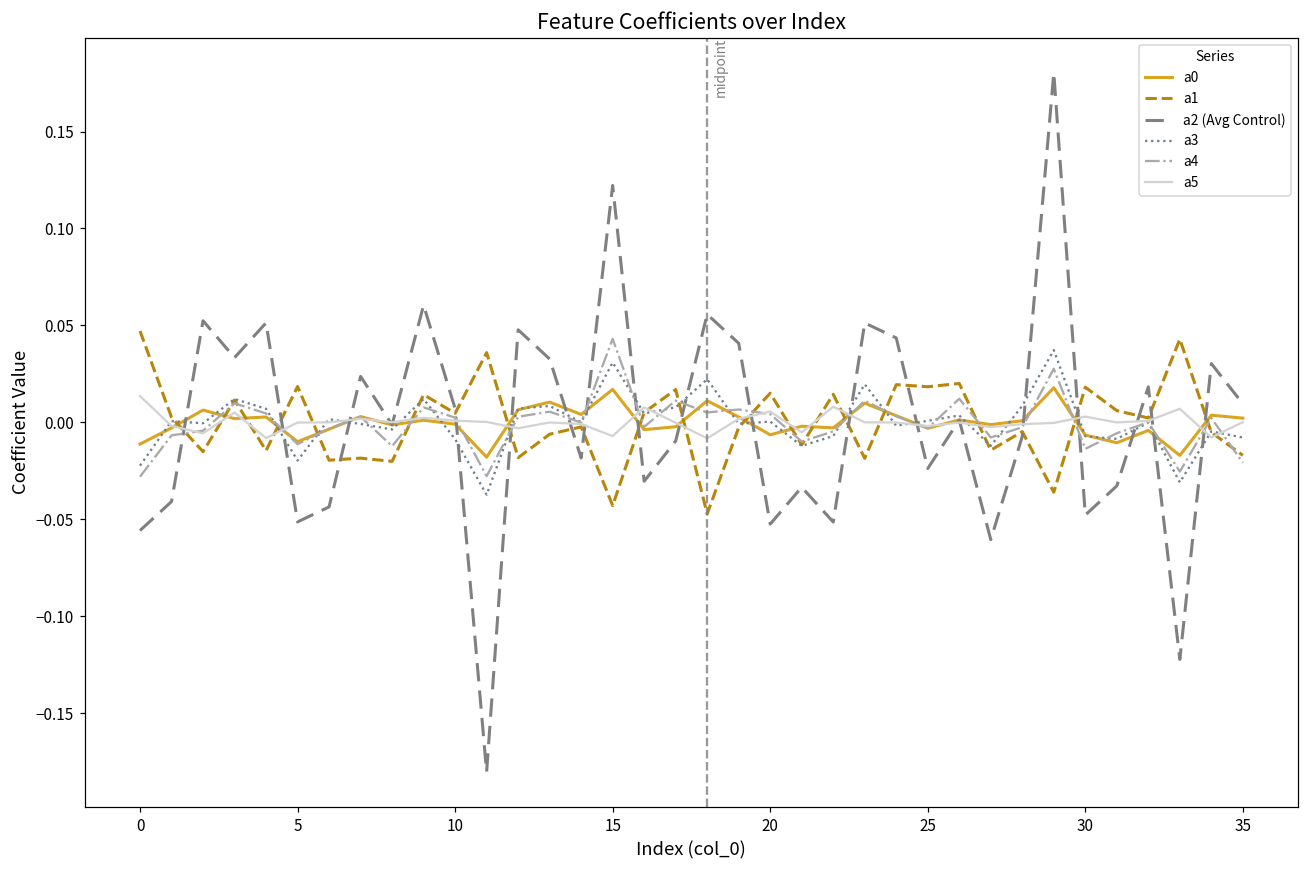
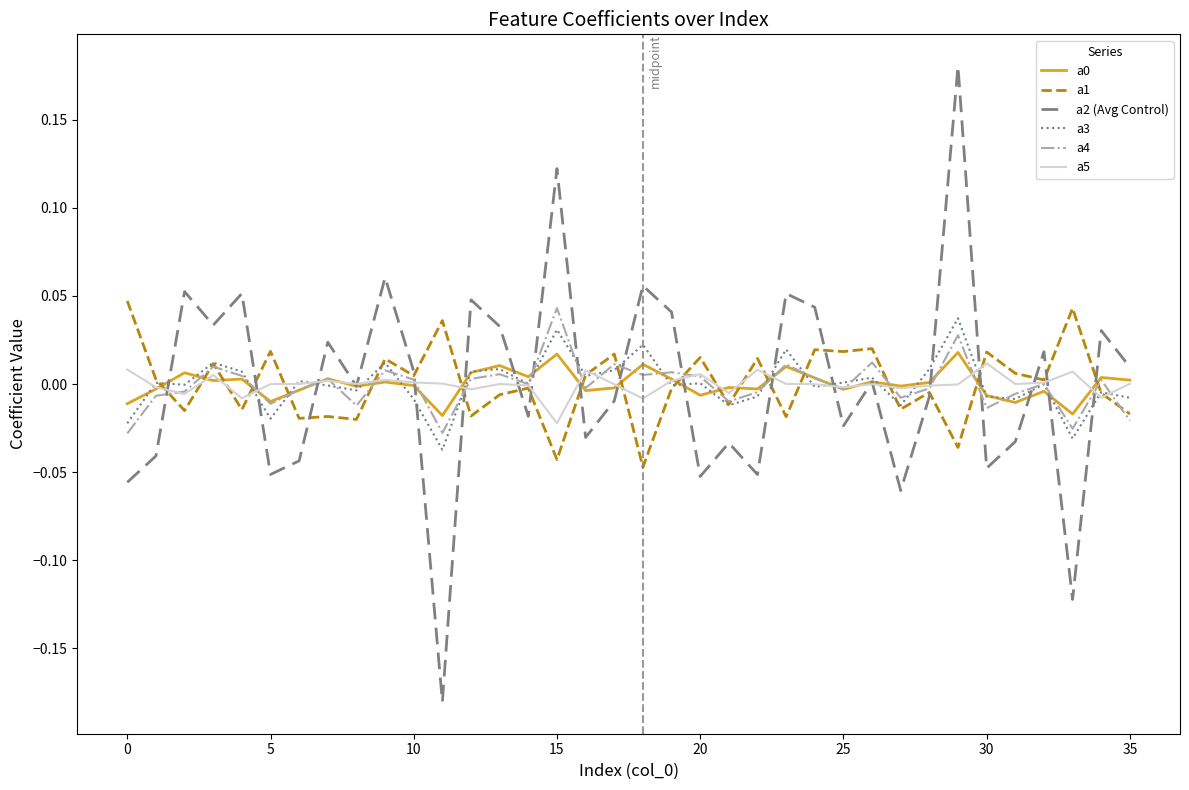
a5, 0: 0.014 -> 0.008
a5, 15: -0.007 -> -0.022
a5, 30: 0.003 -> 0.012
